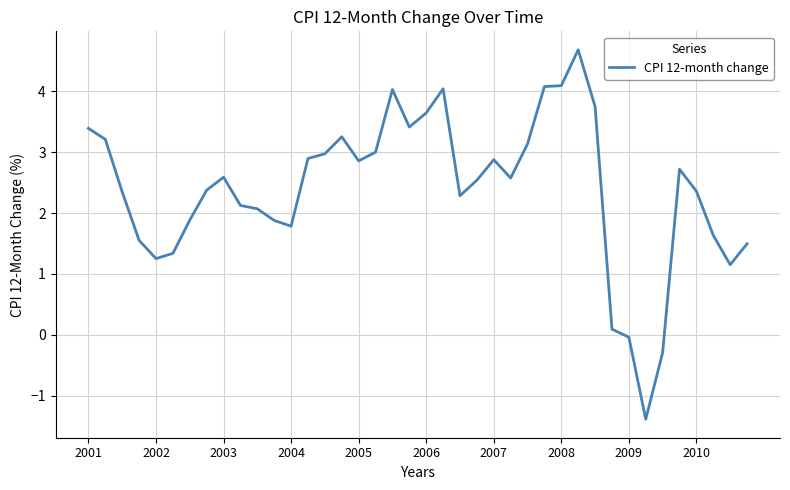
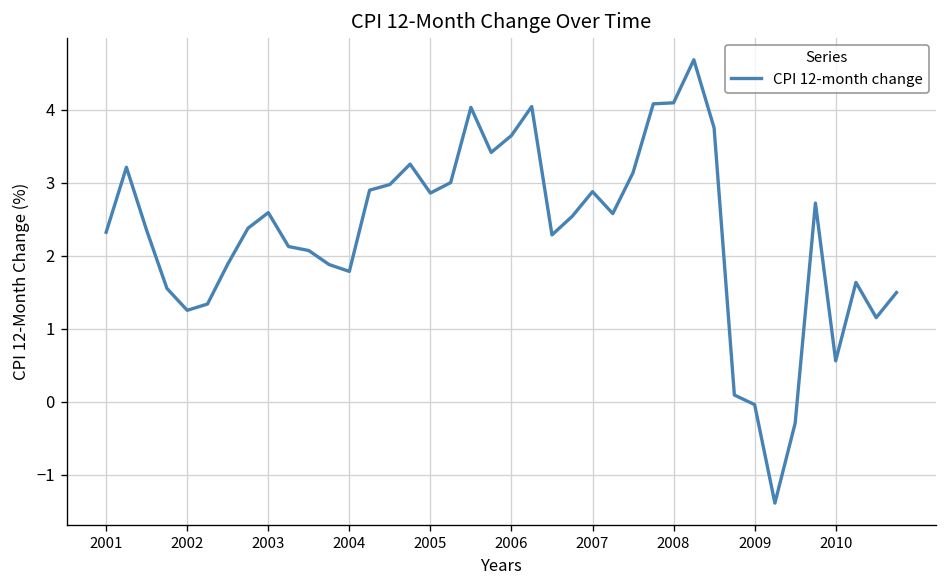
2001: 3.4 -> 2.3
2010: 2.4 -> 0.6
